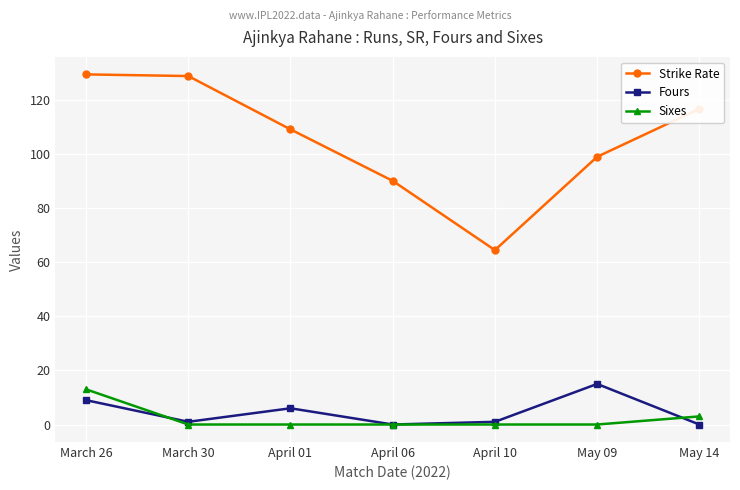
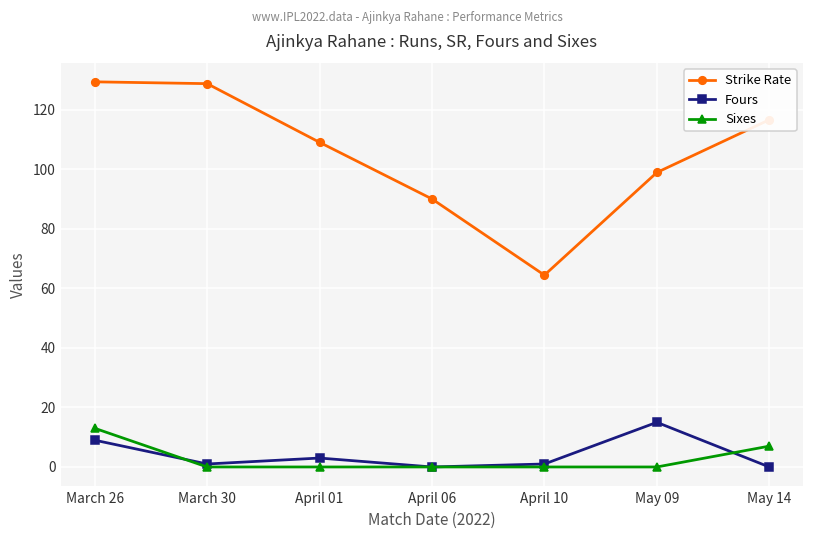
Fours, April 01: 6 -> 3
Sixes, May 14: 3 -> 7
